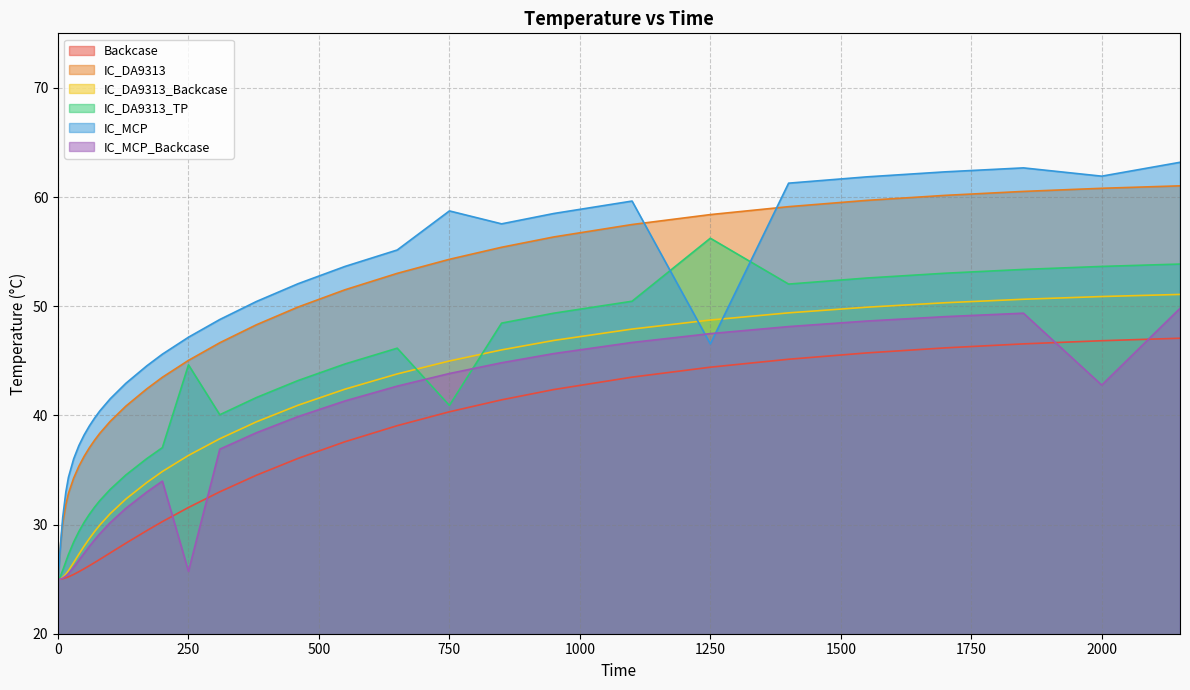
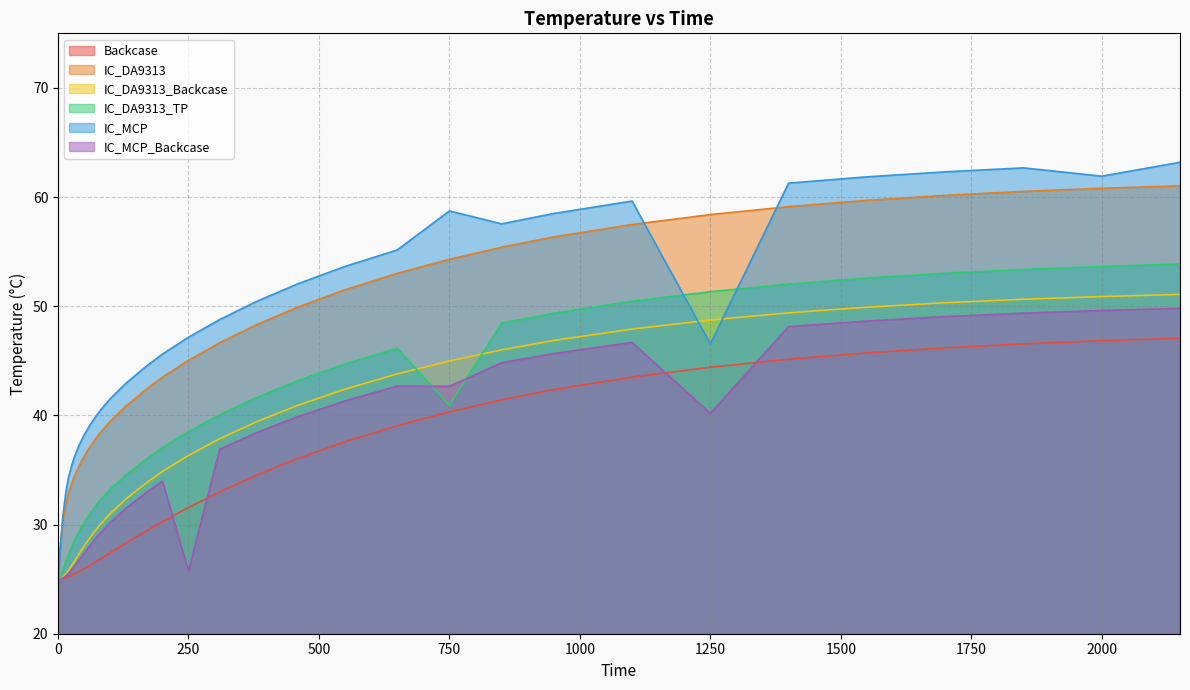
IC_DA9313_TP, 250: 44.6 -> 38.5
IC_MCP_Backcase, 750: 43.8 -> 42.7
IC_DA9313_TP, 1250: 56.2 -> 51.3
IC_MCP_Backcase, 1250: 47.5 -> 40.2
IC_MCP_Backcase, 2000: 42.8 -> 49.6
